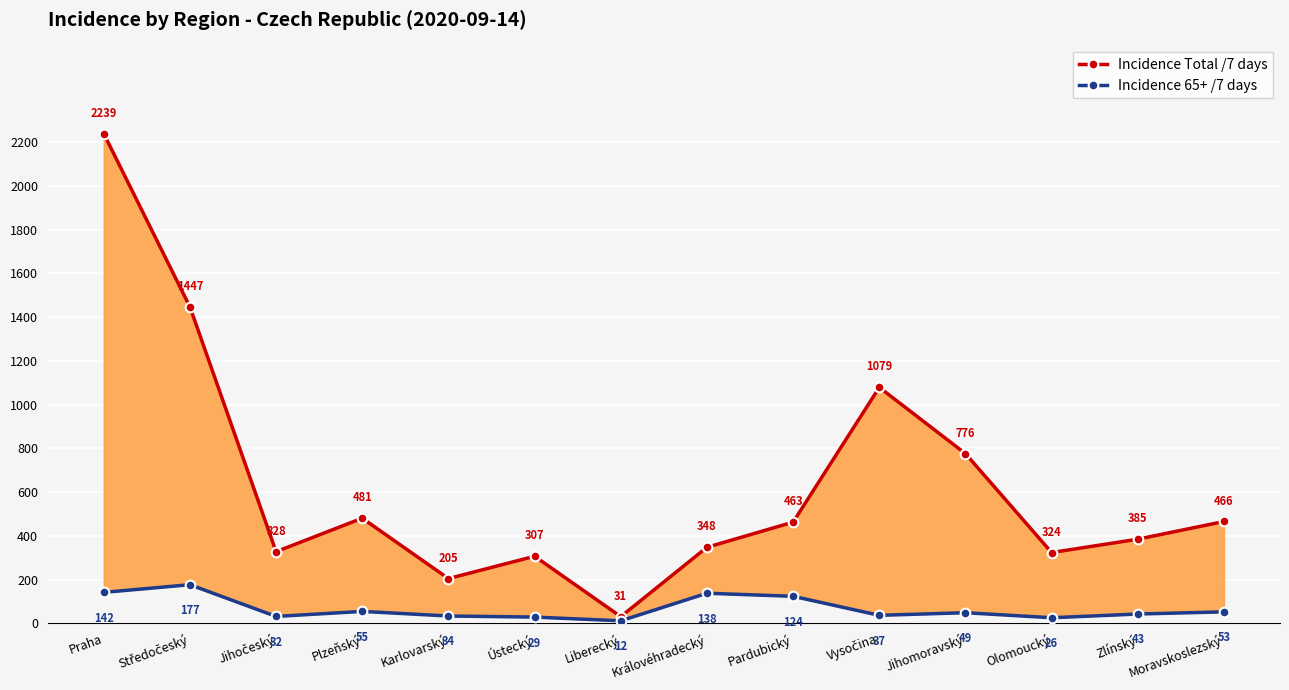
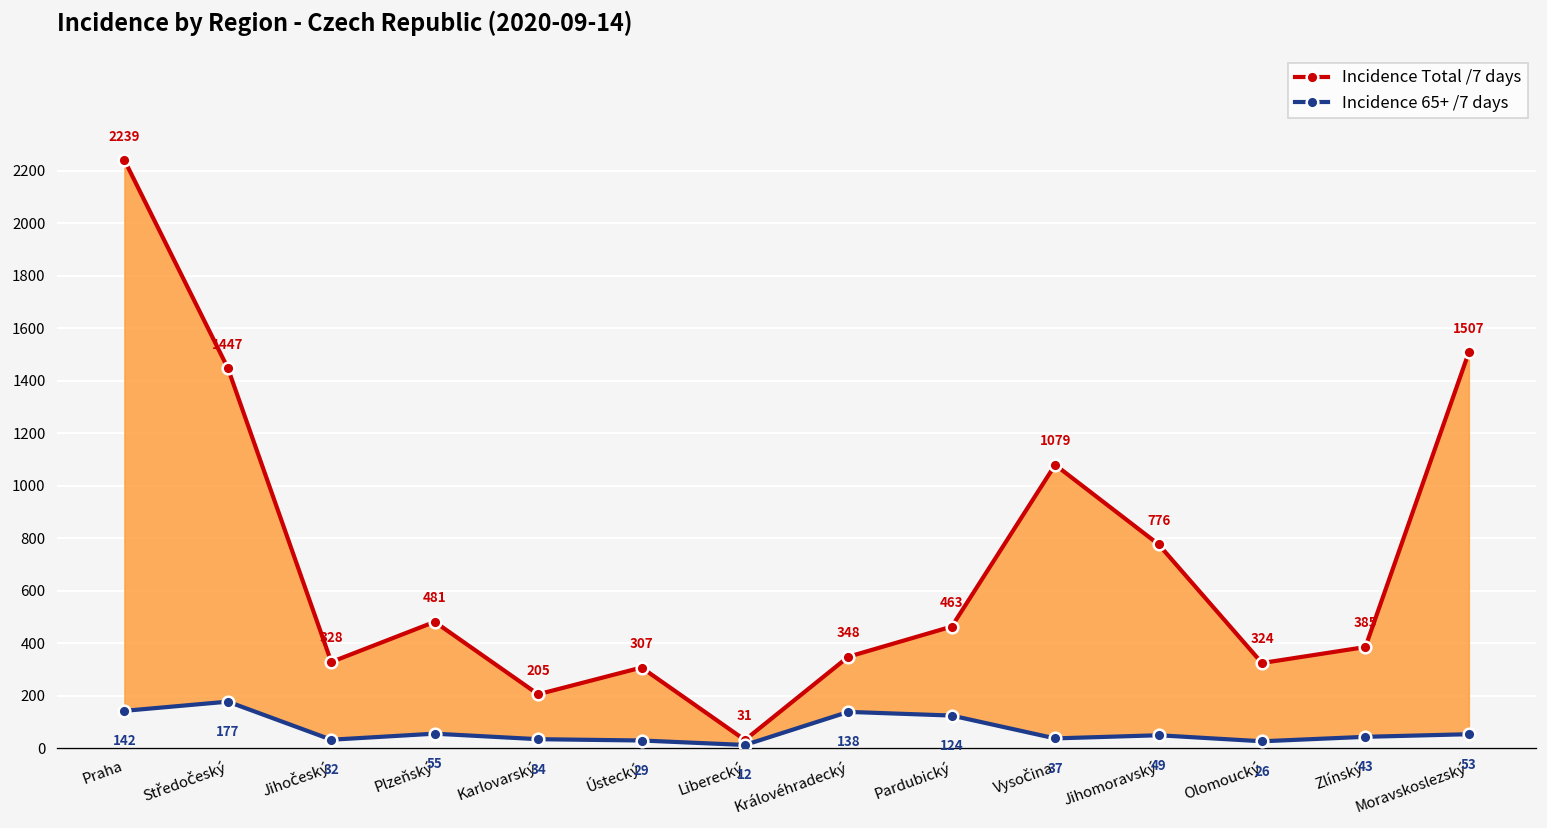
Incidence Total /7 days, Moravskoslezský: 466 -> 1507
